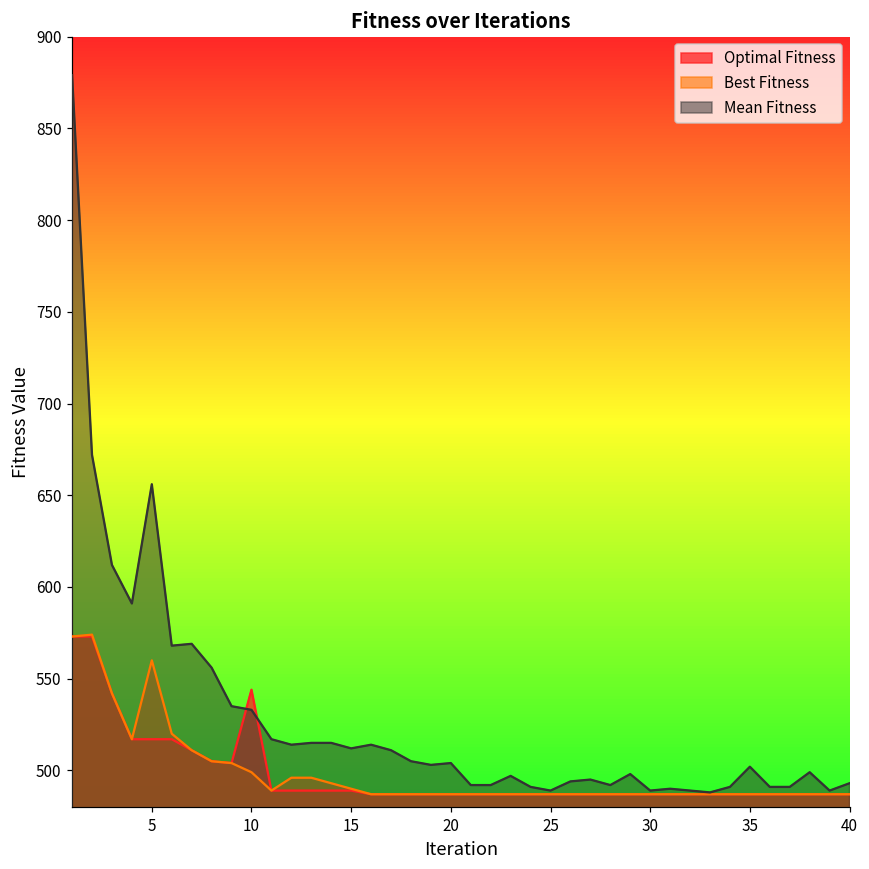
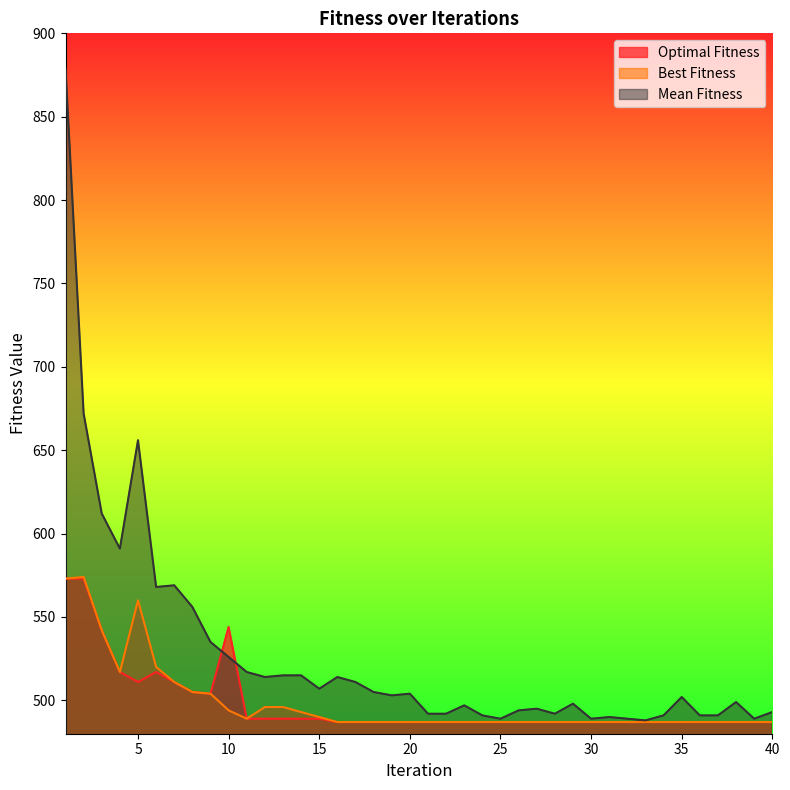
Optimal Fitness, 5: 517 -> 511
Best Fitness, 10: 499 -> 494
Mean Fitness, 10: 533 -> 526
Mean Fitness, 15: 512 -> 507
